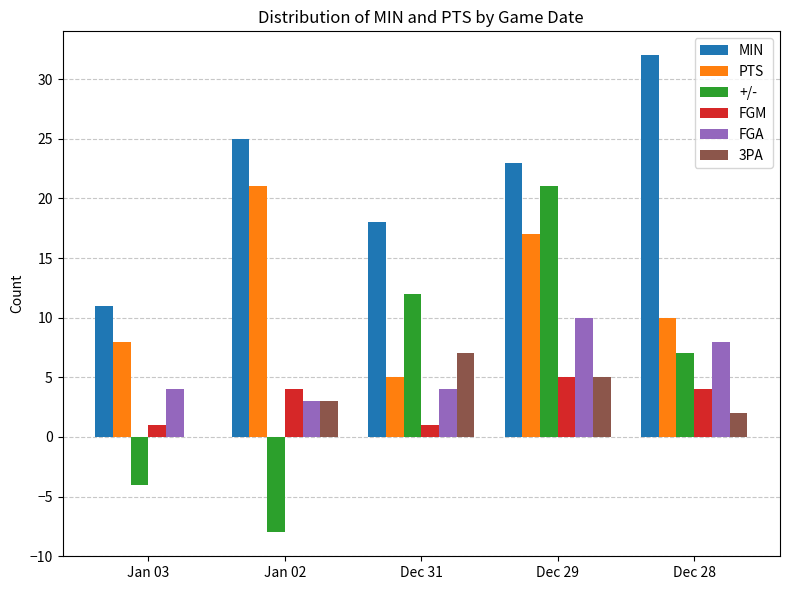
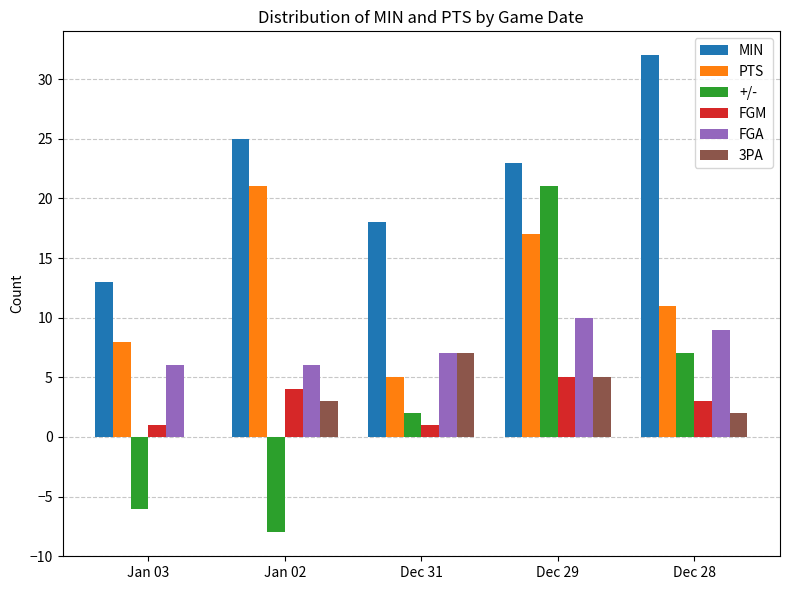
MIN, Jan 03: 11 -> 13
+/-, Jan 03: -4 -> -6
FGA, Jan 03: 4 -> 6
FGA, Jan 02: 3 -> 6
+/-, Dec 31: 12 -> 2
FGA, Dec 31: 4 -> 7
PTS, Dec 28: 10 -> 11
FGM, Dec 28: 4 -> 3
FGA, Dec 28: 8 -> 9
